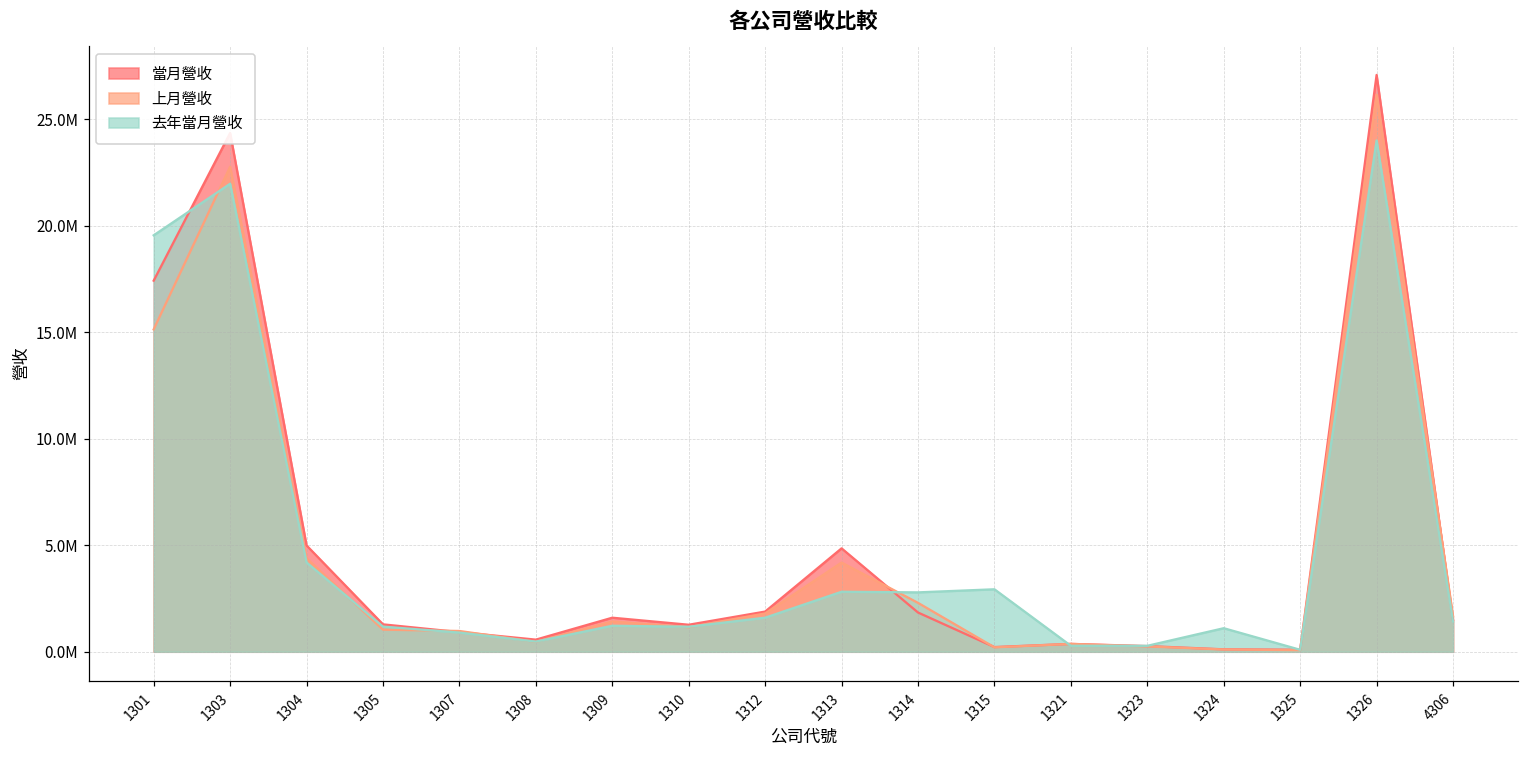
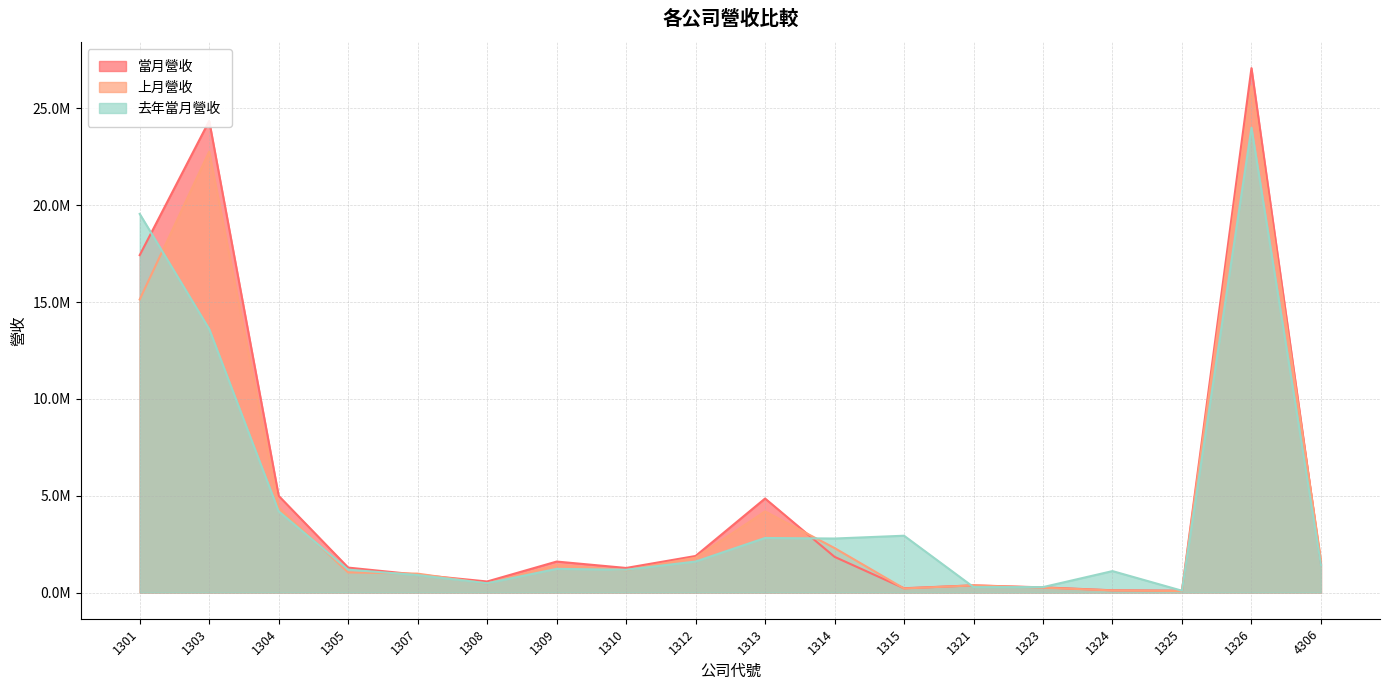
去年當月營收, 1303: 22000000 -> 13600000
